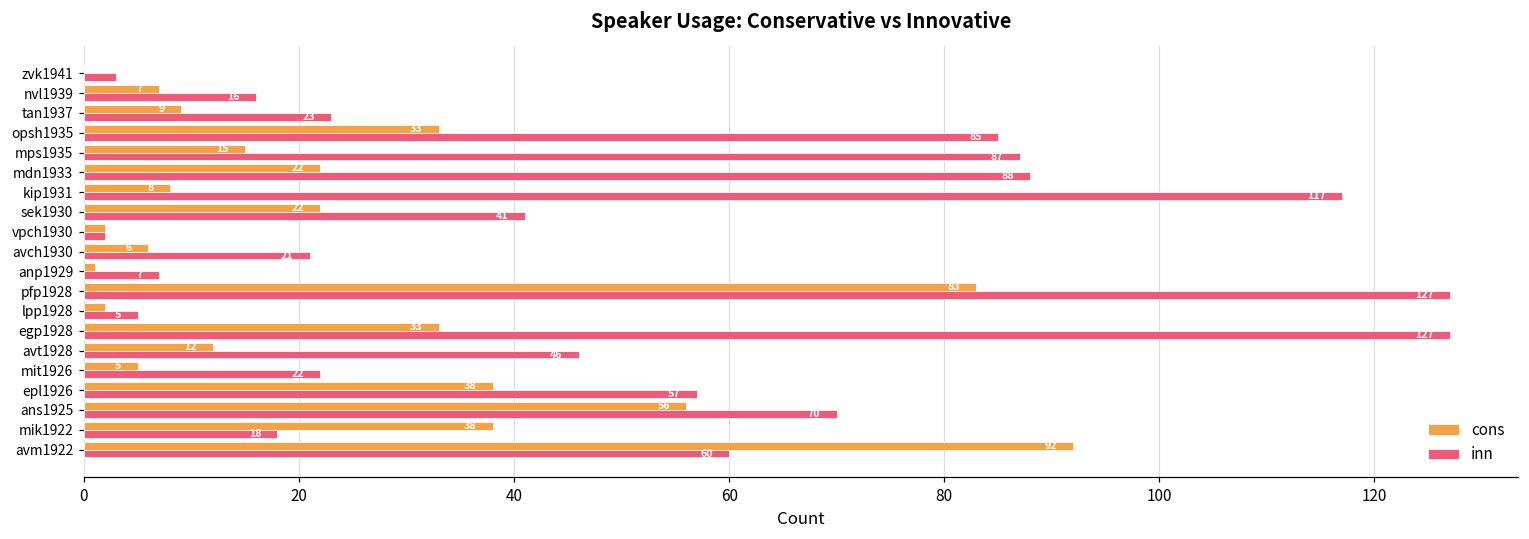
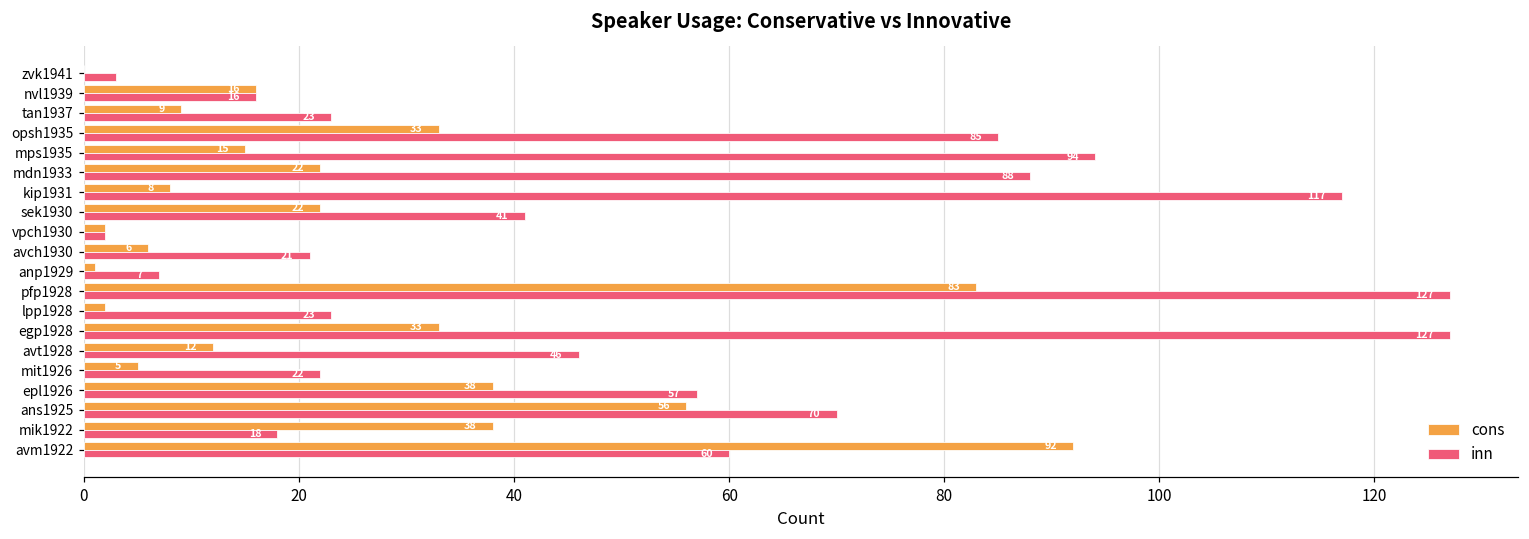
cons, nvl1939: 7 -> 16
inn, mps1935: 87 -> 94
inn, lpp1928: 5 -> 23
